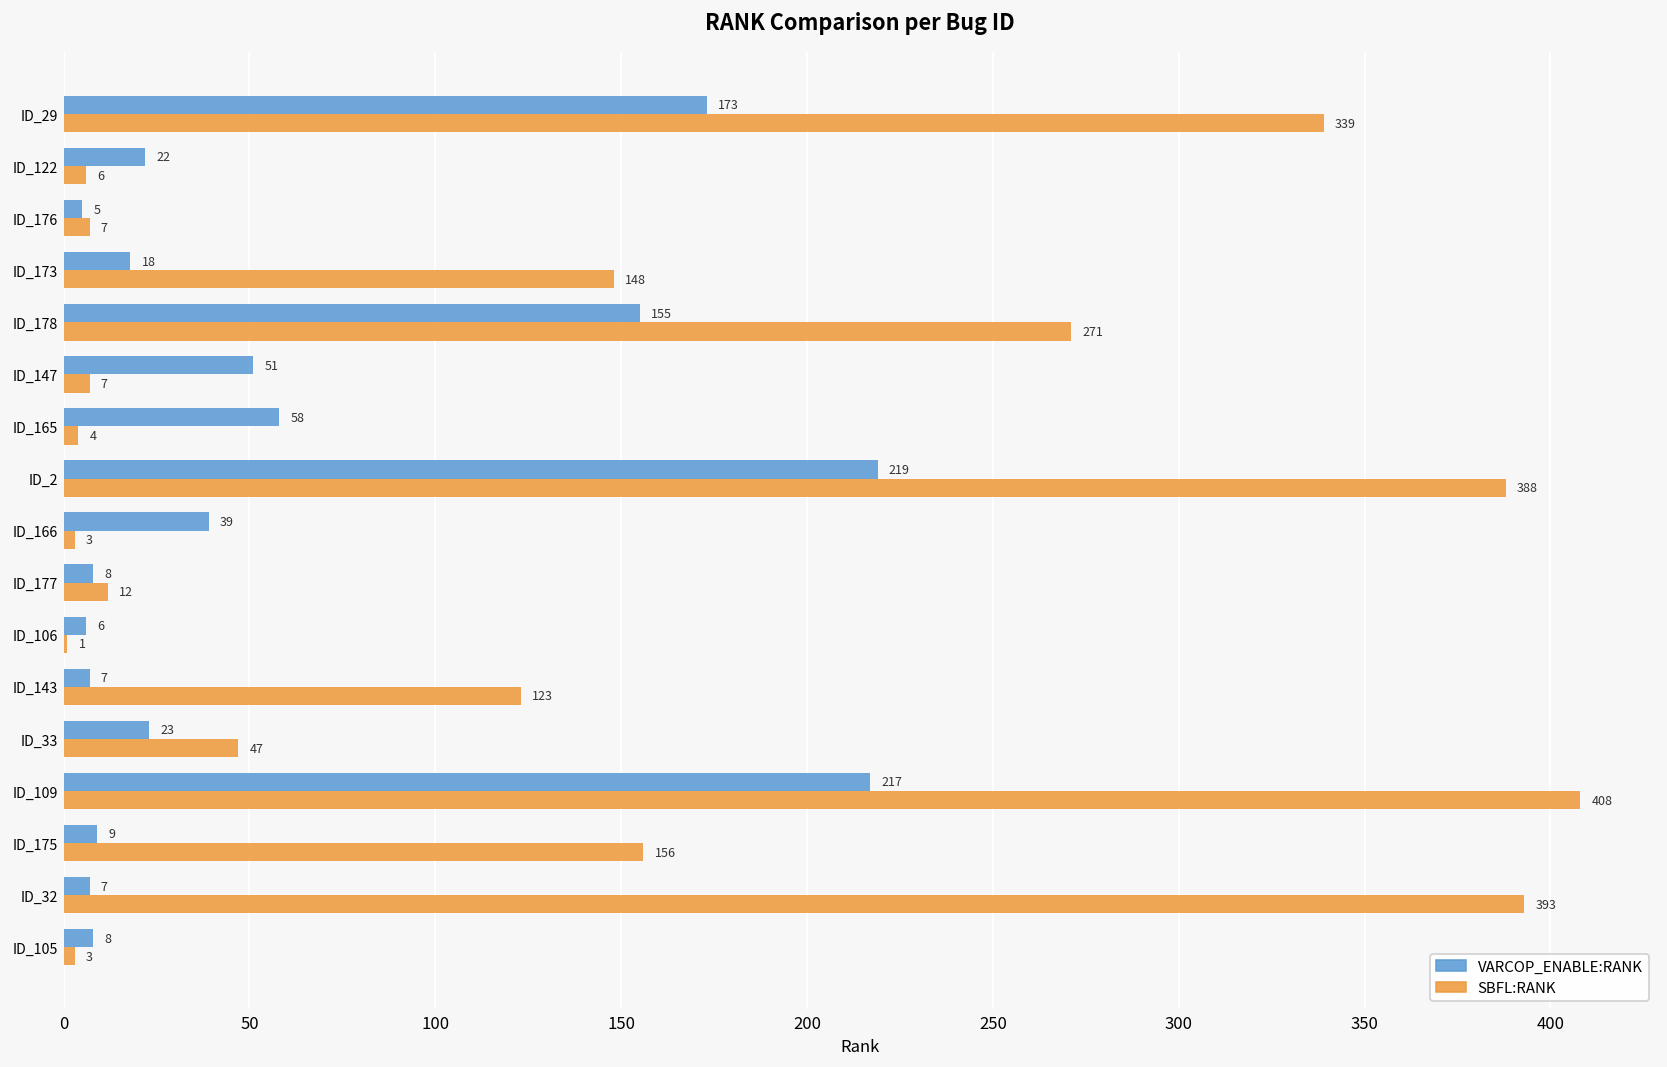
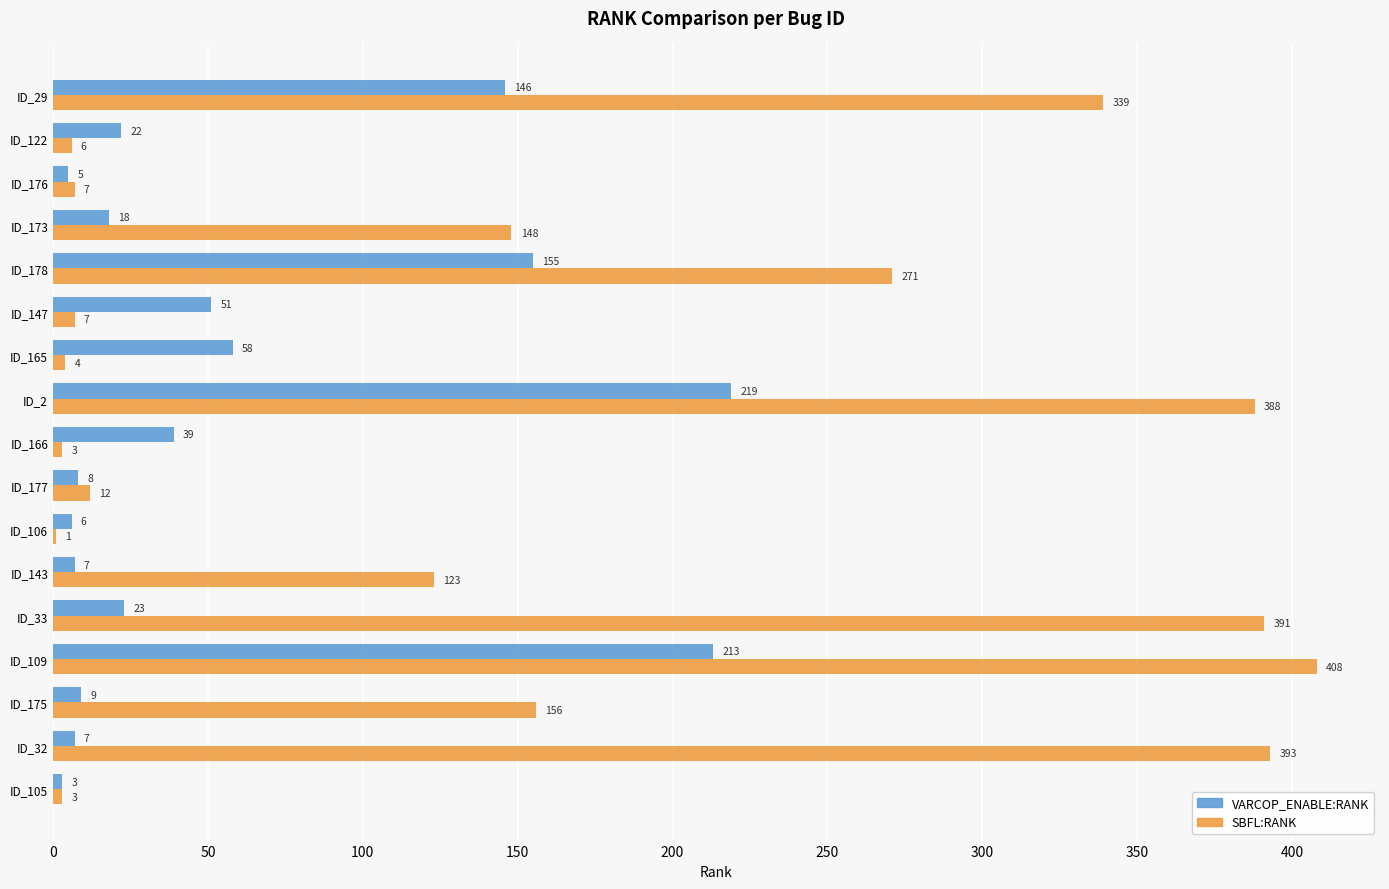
VARCOP_ENABLE:RANK, ID_29: 173 -> 146
SBFL:RANK, ID_33: 47 -> 391
VARCOP_ENABLE:RANK, ID_109: 217 -> 213
VARCOP_ENABLE:RANK, ID_105: 8 -> 3
